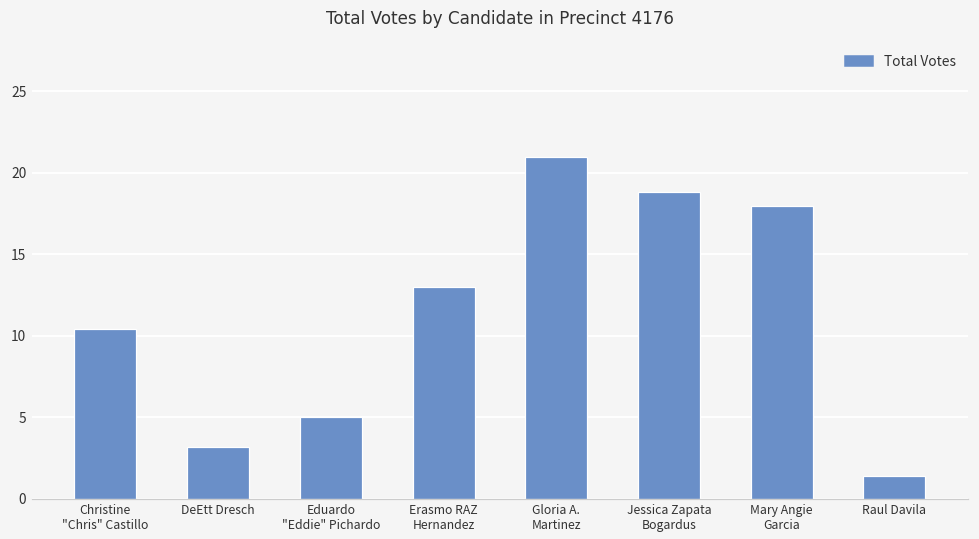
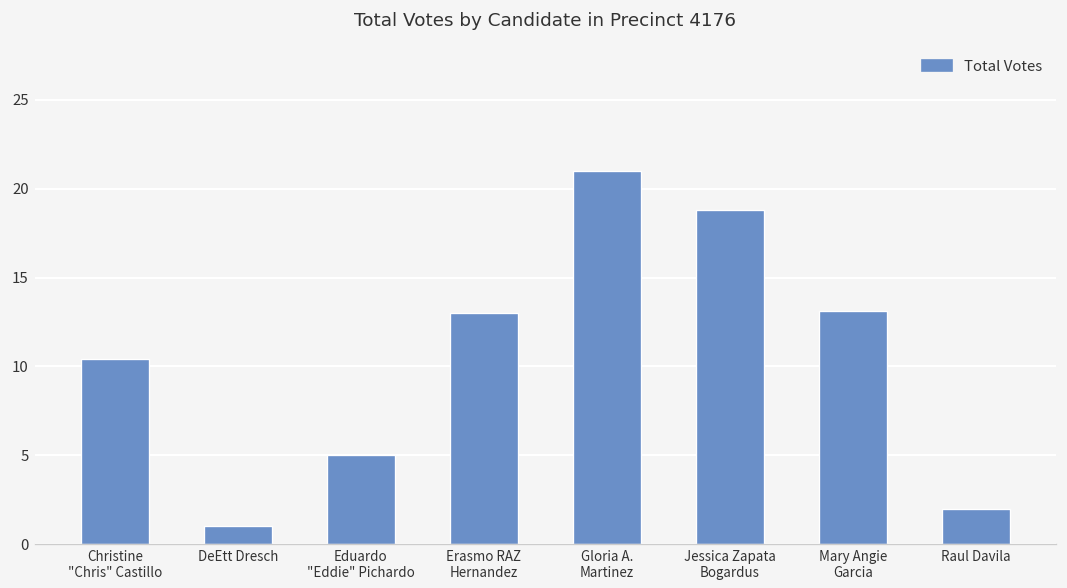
DeEtt Dresch: 3.2 -> 1.0
Mary Angie Garcia: 18.0 -> 13.1
Raul Davila: 1.4 -> 2.0
